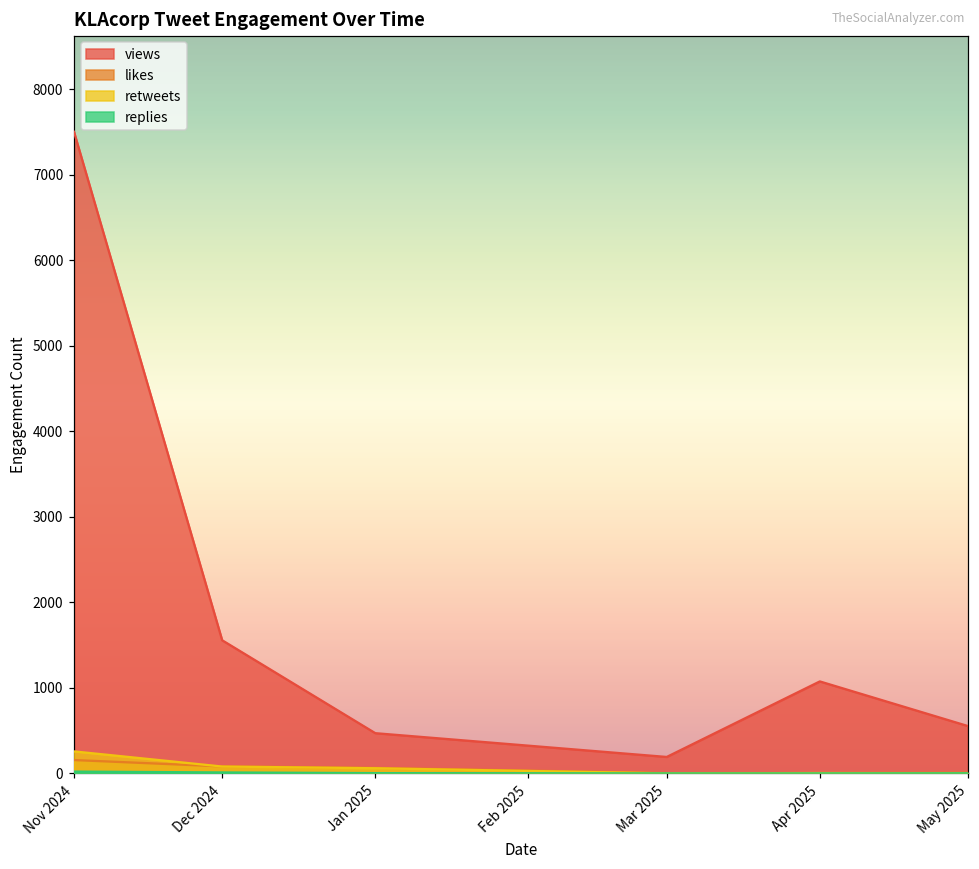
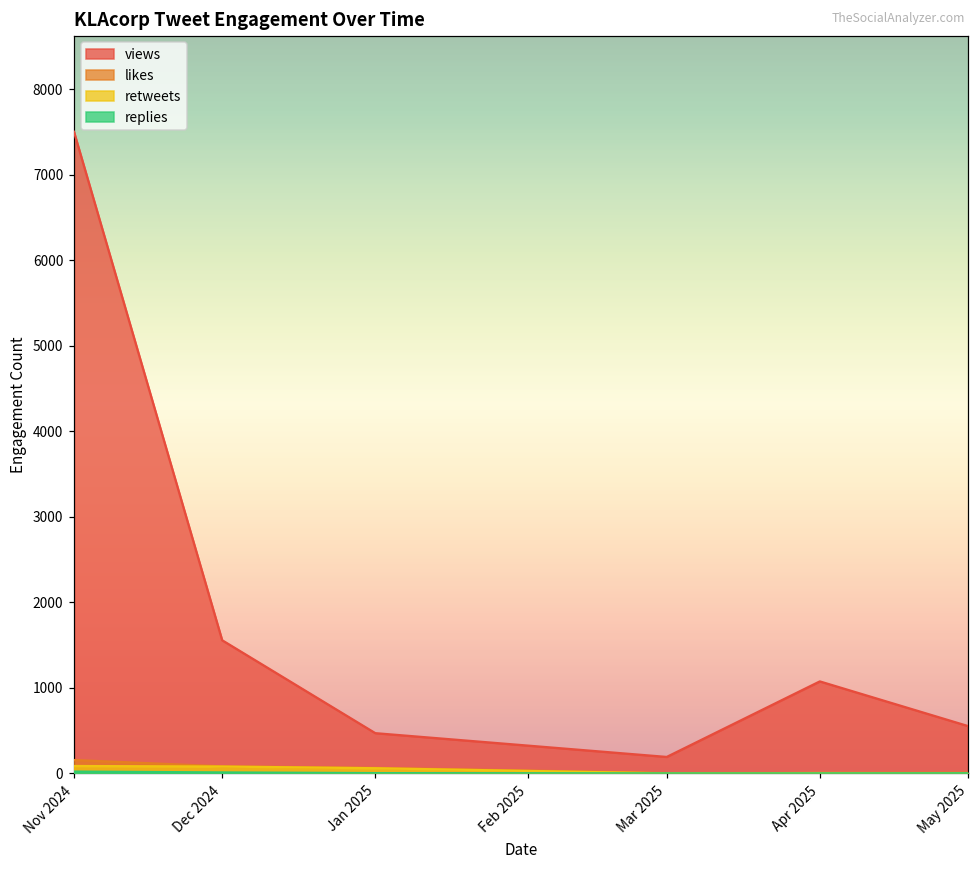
retweets, Nov 2024: 300 -> 100
